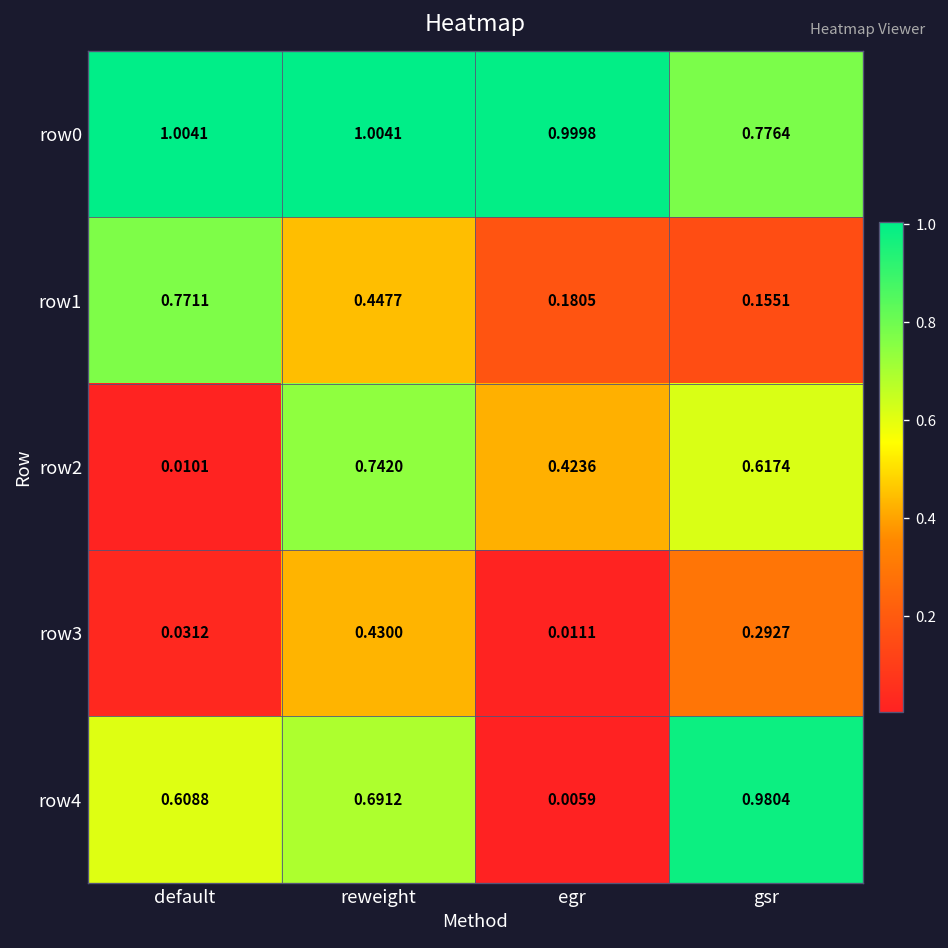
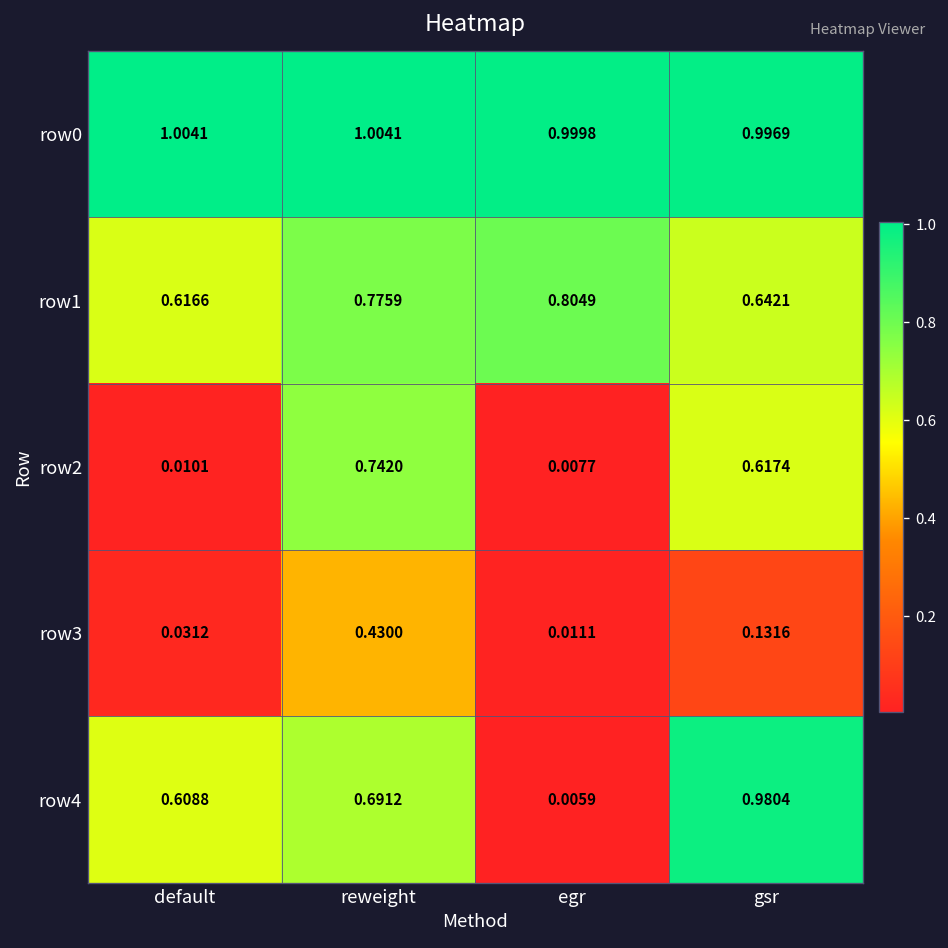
row0, gsr: 0.7764 -> 0.9969
row1, default: 0.7711 -> 0.6166
row1, reweight: 0.4477 -> 0.7759
row1, egr: 0.1805 -> 0.8049
row1, gsr: 0.1551 -> 0.6421
row2, egr: 0.4236 -> 0.0077
row3, gsr: 0.2927 -> 0.1316
